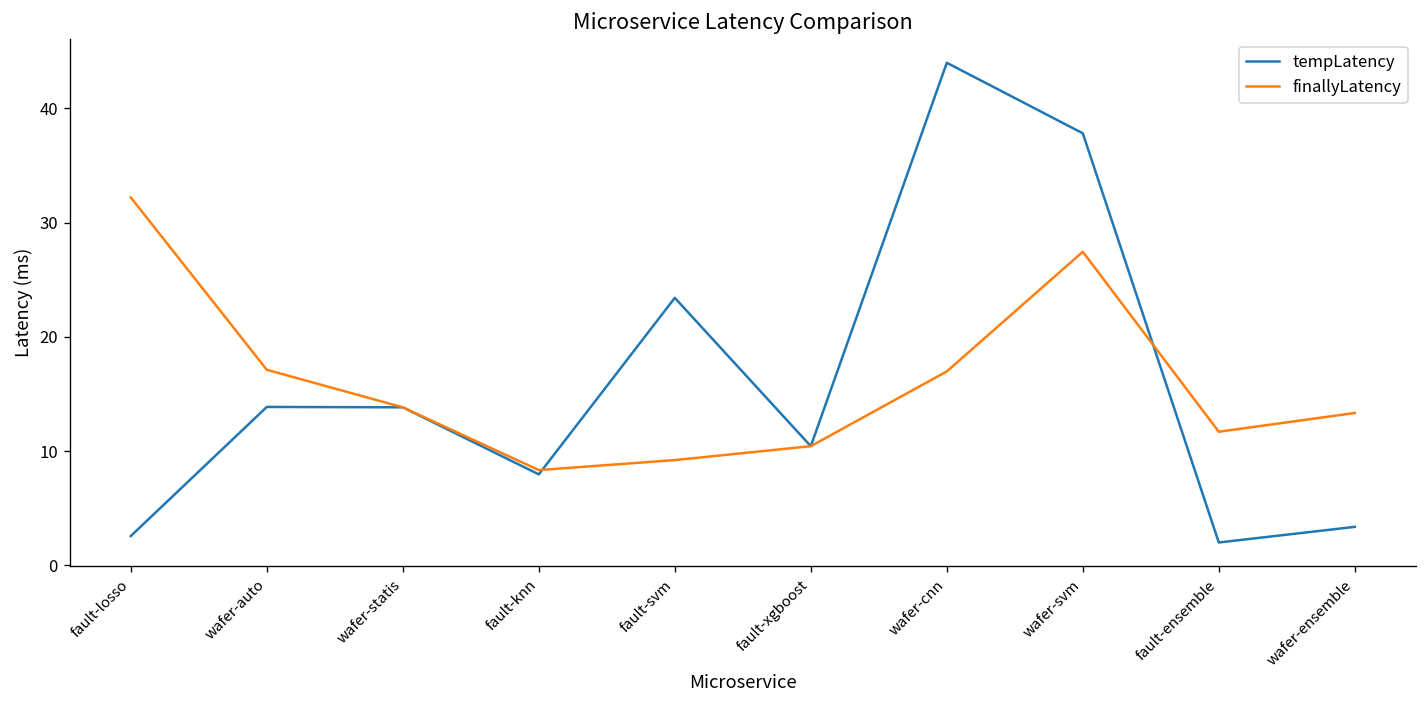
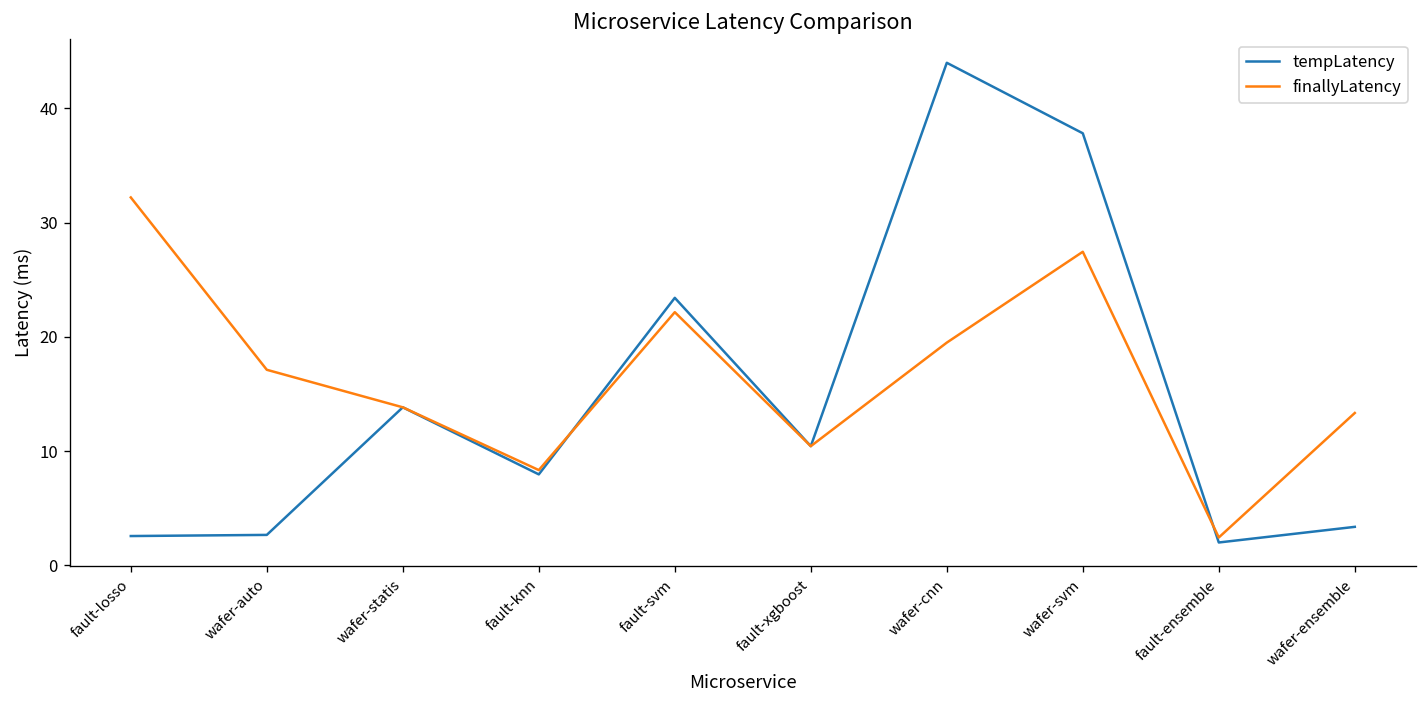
tempLatency, wafer-auto: 14 -> 3
finallyLatency, fault-svm: 9 -> 22
finallyLatency, wafer-cnn: 17 -> 20
finallyLatency, fault-ensemble: 12 -> 2
